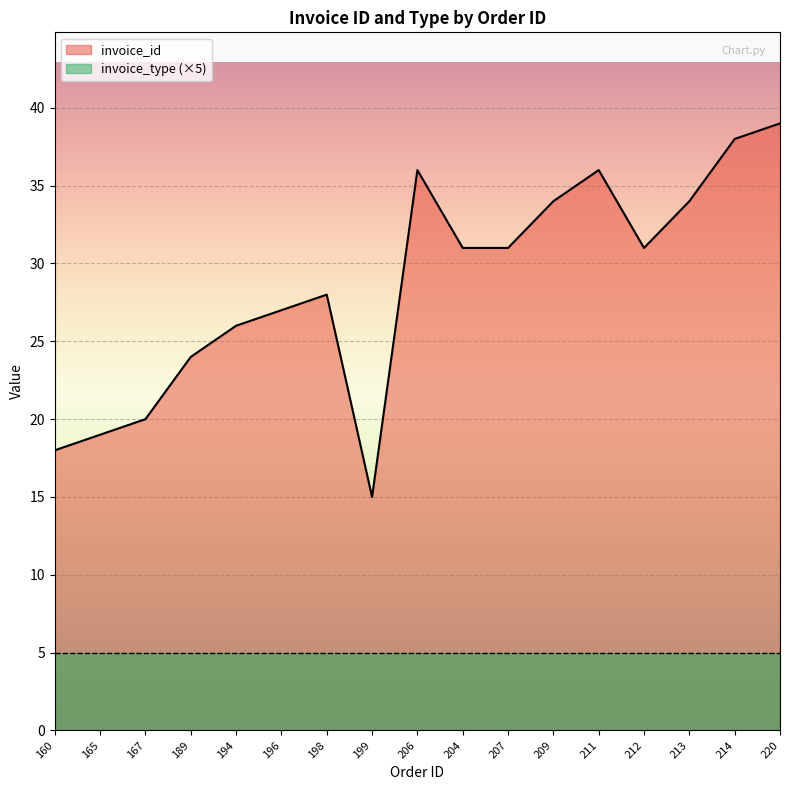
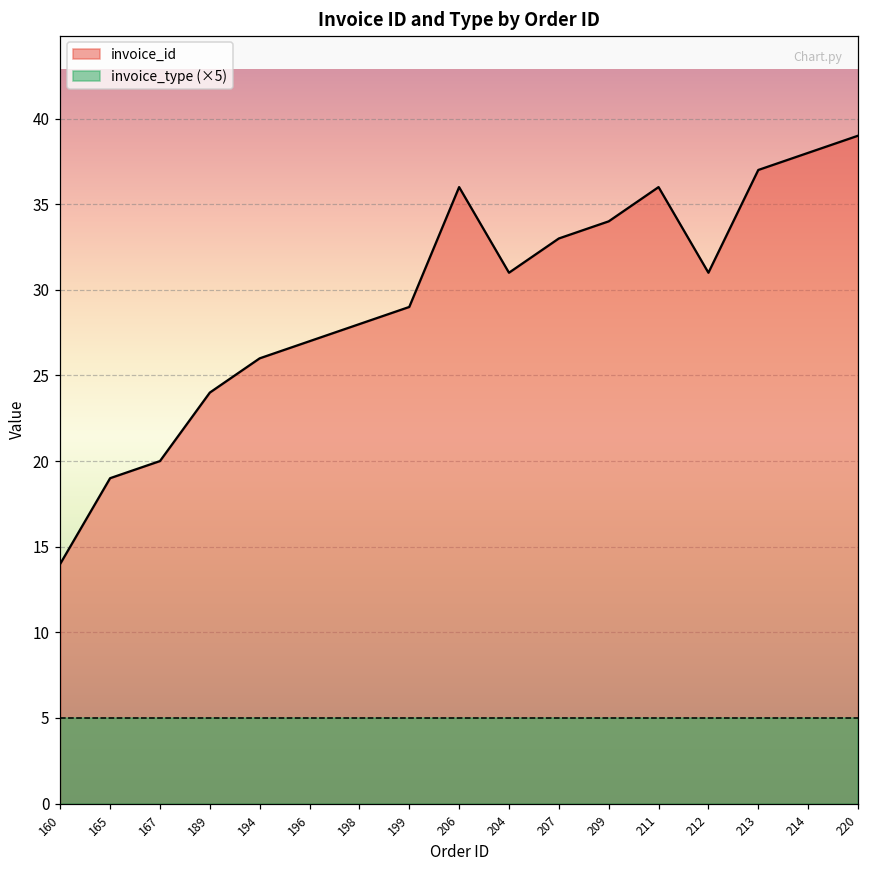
invoice_id, 160: 18 -> 14
invoice_id, 199: 15 -> 29
invoice_id, 207: 31 -> 33
invoice_id, 213: 34 -> 37
